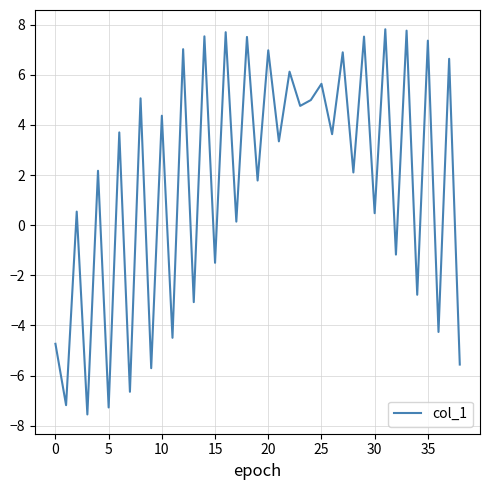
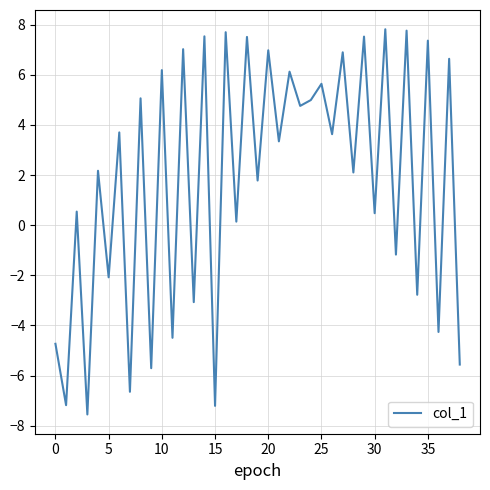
5: -7.3 -> -2.1
10: 4.4 -> 6.2
15: -1.5 -> -7.2
